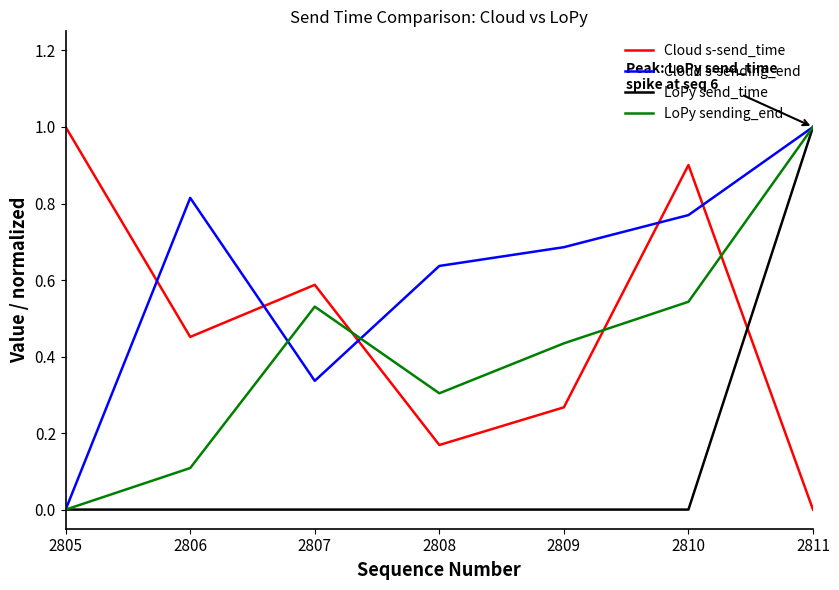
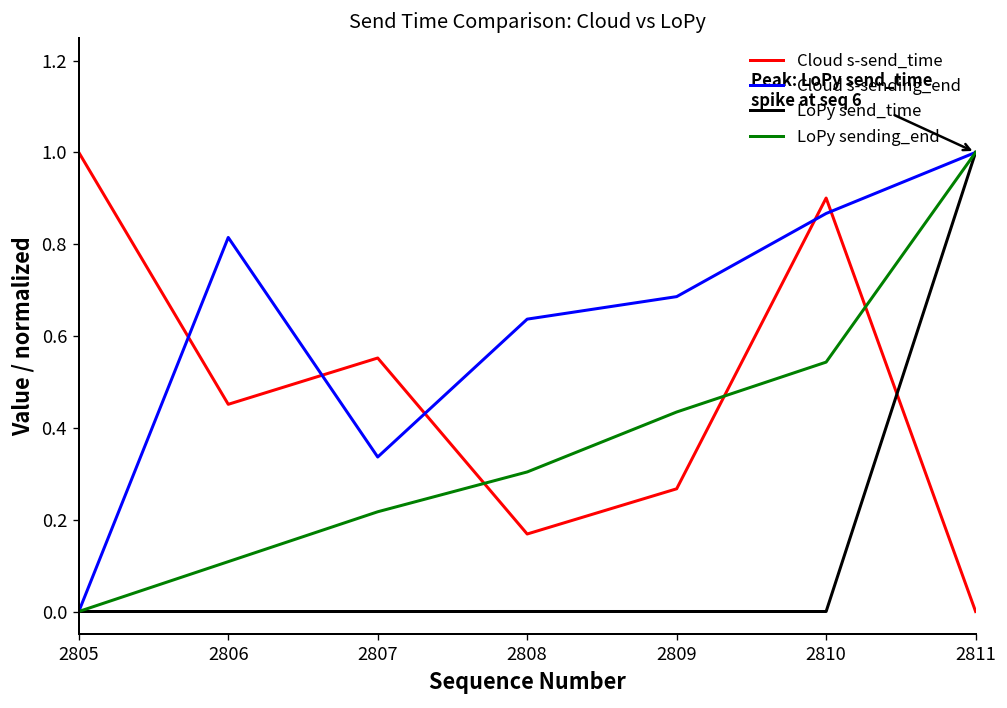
Cloud s-send_time, 2807: 0.59 -> 0.55
LoPy sending_end, 2807: 0.53 -> 0.22
Cloud s-sending_end, 2810: 0.77 -> 0.87
